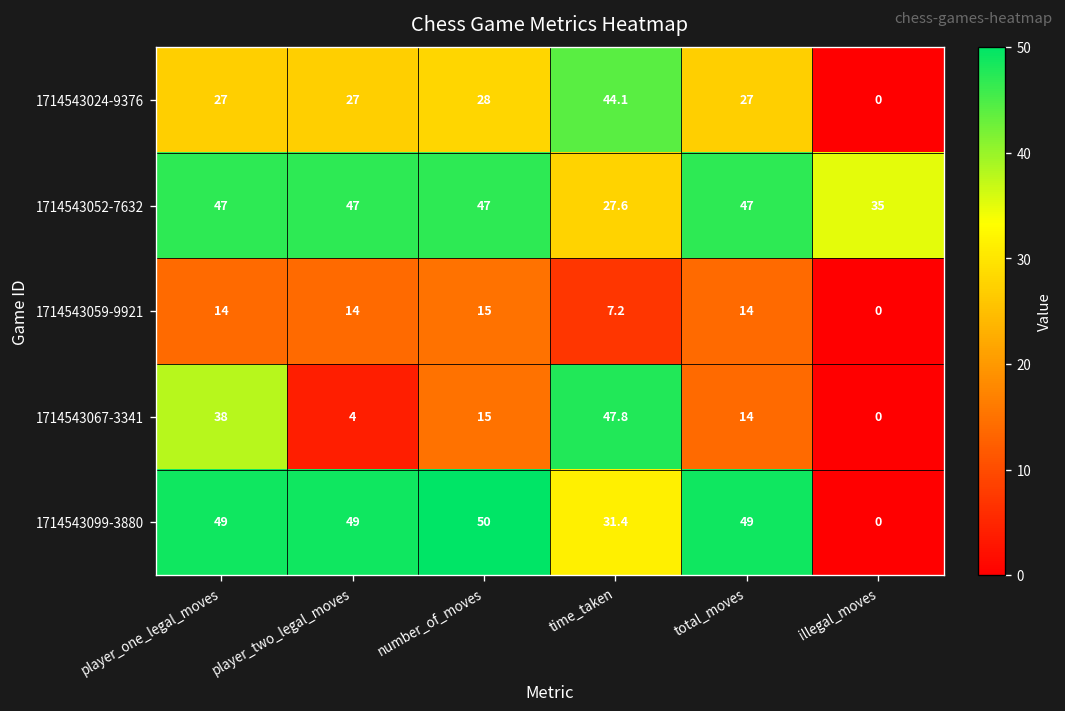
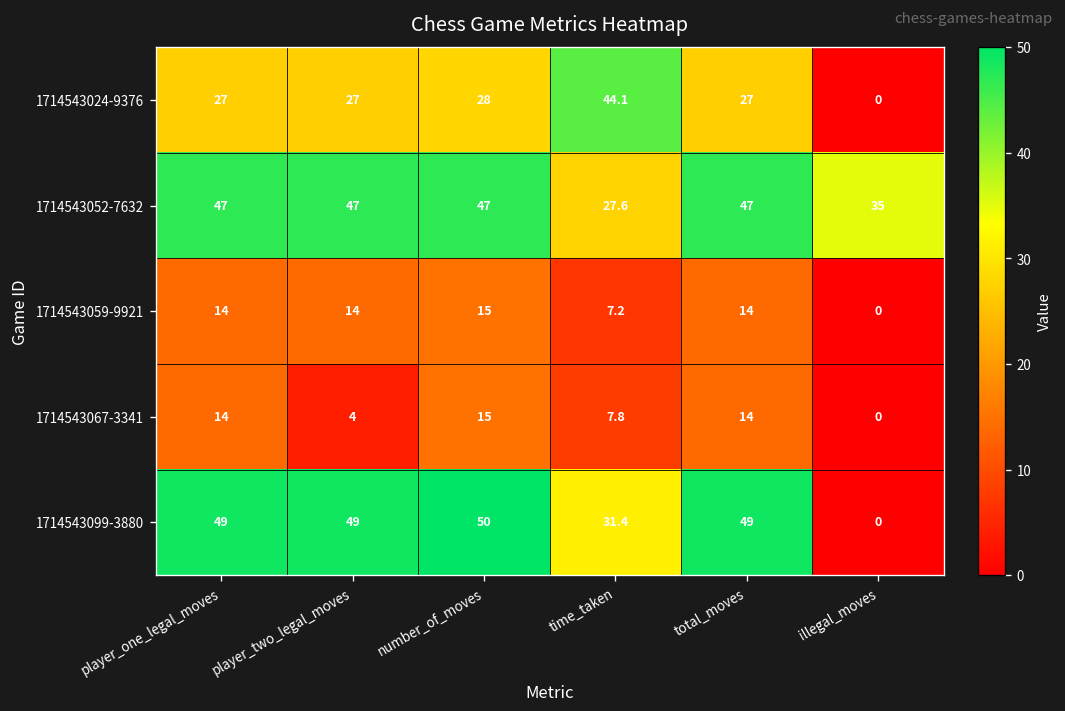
1714543067-3341, player_one_legal_moves: 38 -> 14
1714543067-3341, time_taken: 47.8 -> 7.8
